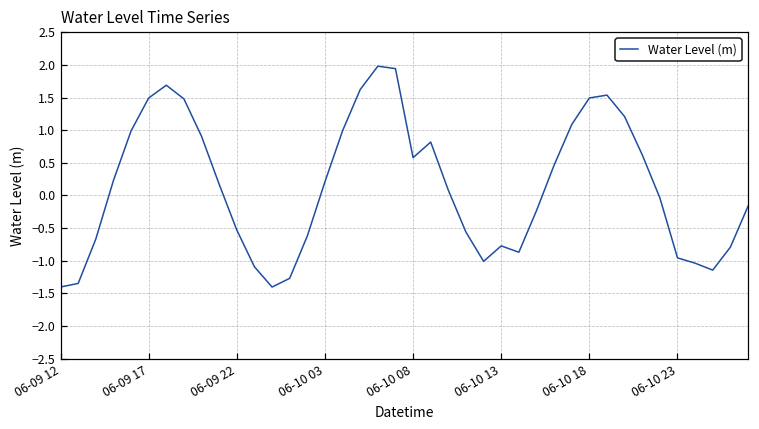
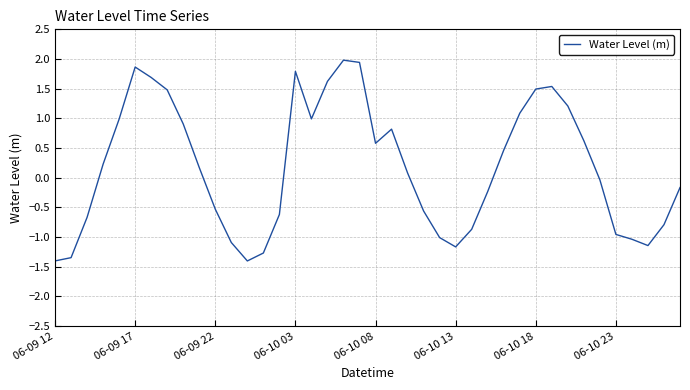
06-09 17: 1.5 -> 1.9
06-10 03: 0.2 -> 1.8
06-10 13: -0.8 -> -1.2
